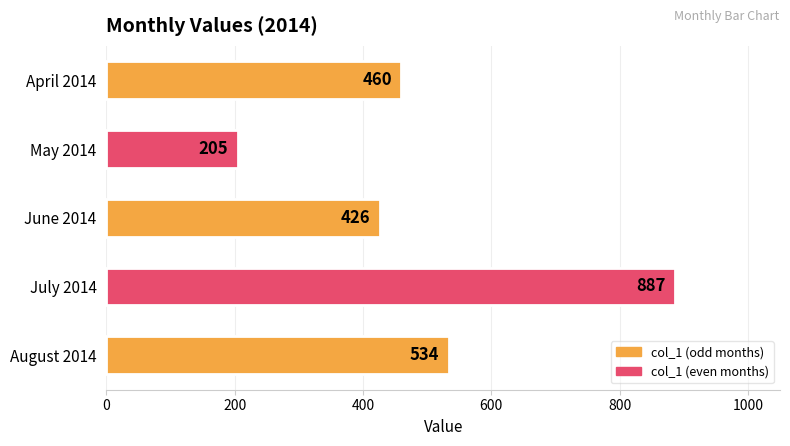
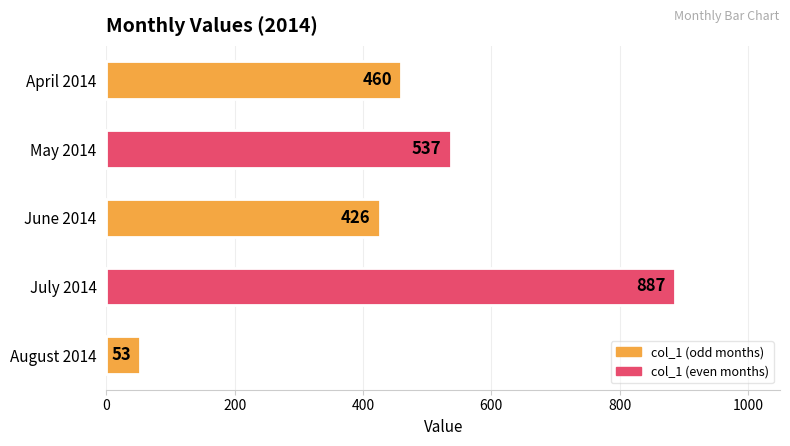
May 2014: 205 -> 537
August 2014: 534 -> 53
